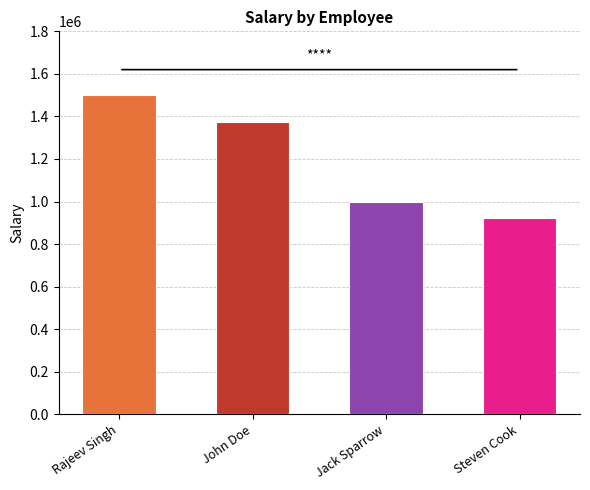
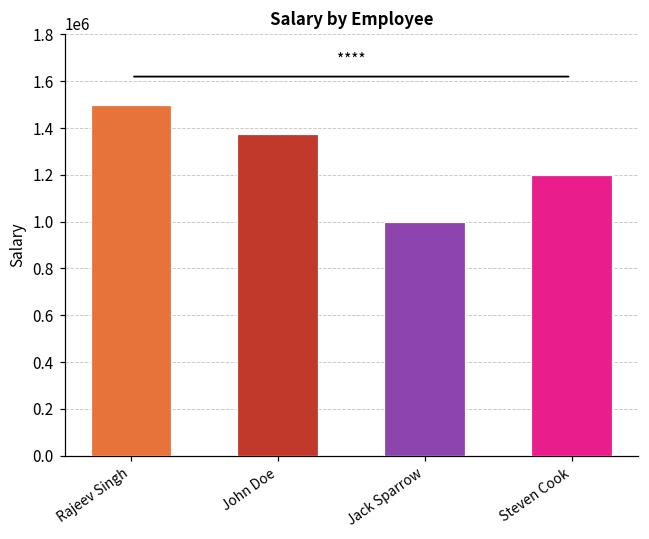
Steven Cook: 920000 -> 1200000
